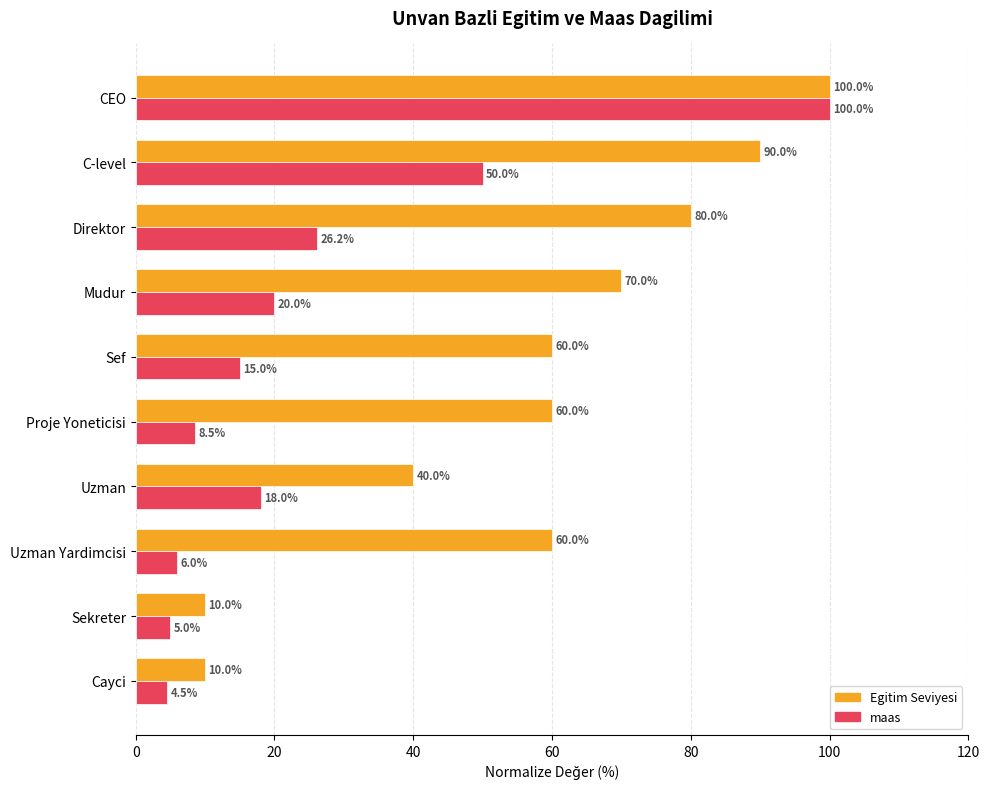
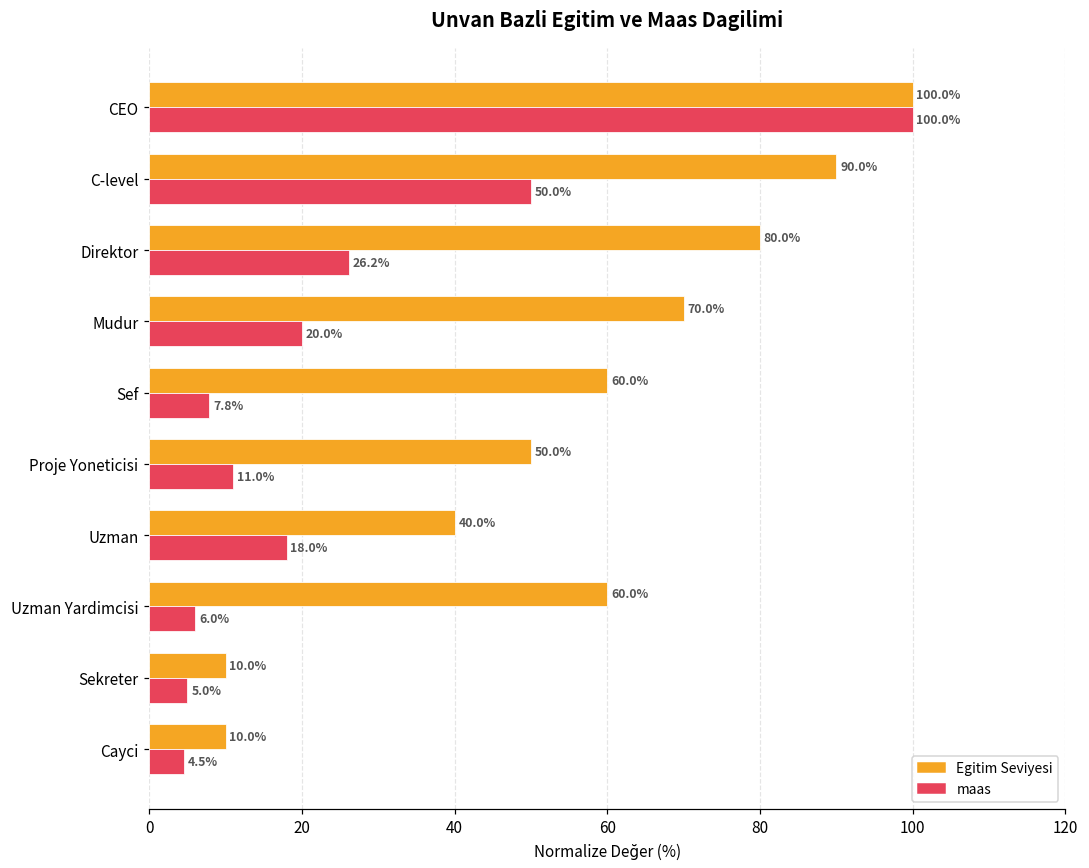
maas, Sef: 15.0% -> 7.8%
Egitim Seviyesi, Proje Yoneticisi: 60.0% -> 50.0%
maas, Proje Yoneticisi: 8.5% -> 11.0%
